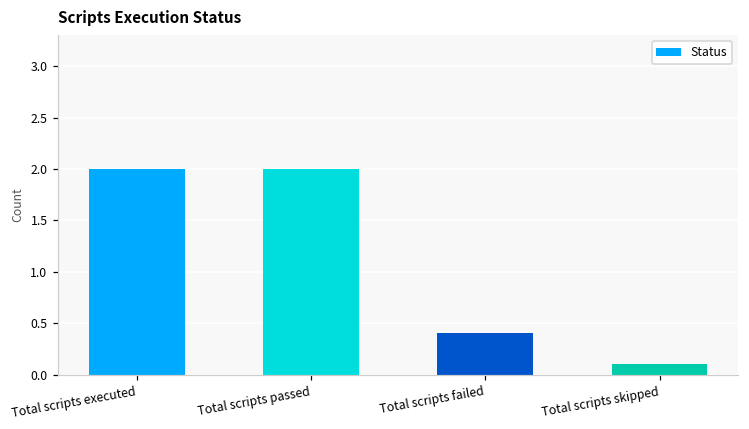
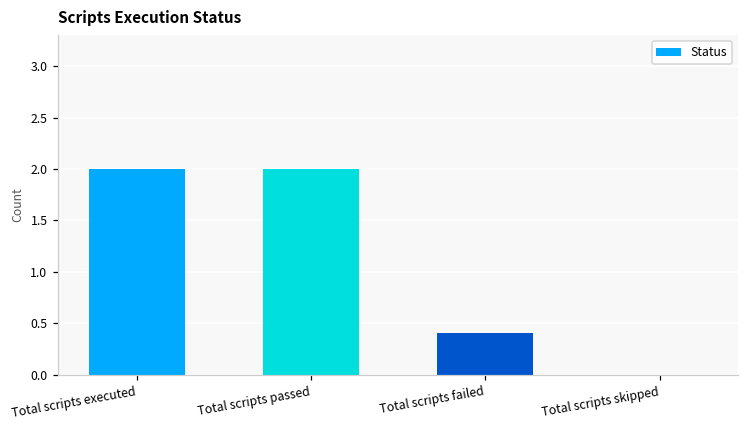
Total scripts skipped: 0.1 -> 0.0
